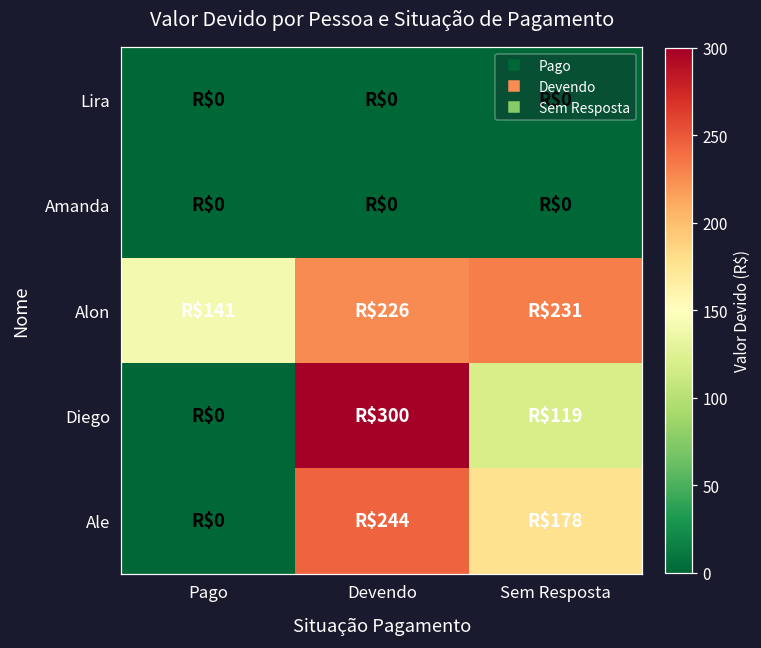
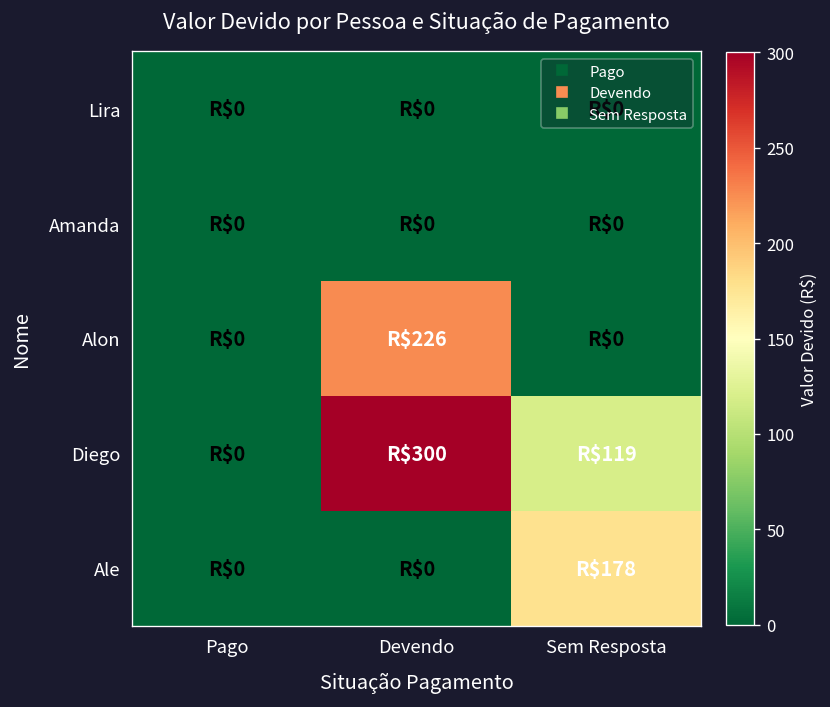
Alon, Pago: $141 -> $0
Alon, Sem Resposta: $231 -> $0
Ale, Devendo: $244 -> $0
